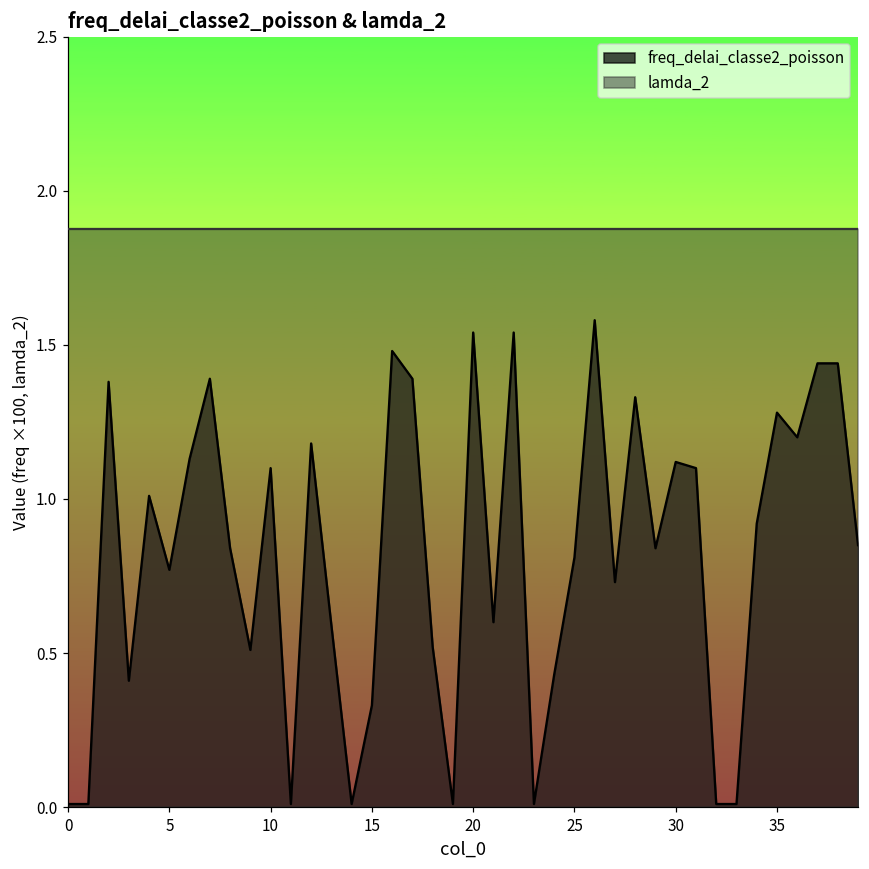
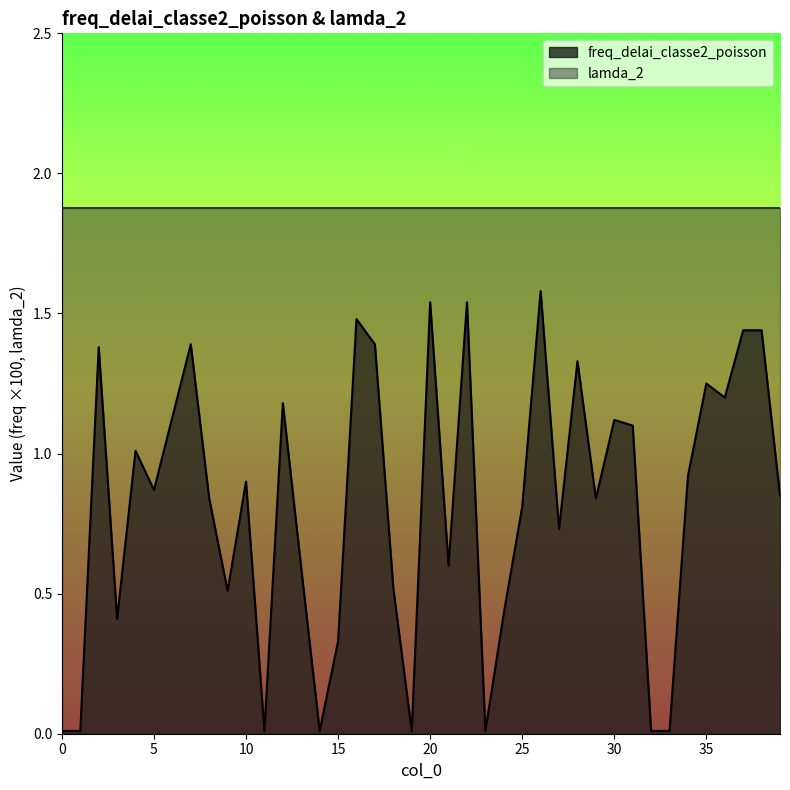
freq_delai_classe2_poisson, 5: 0.77 -> 0.87
freq_delai_classe2_poisson, 10: 1.10 -> 0.90
freq_delai_classe2_poisson, 35: 1.28 -> 1.25
